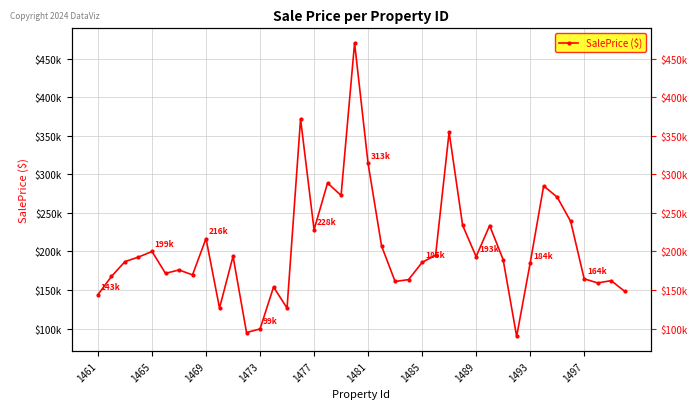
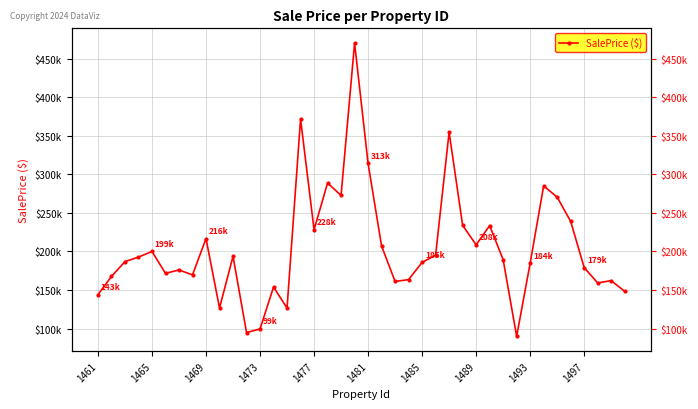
1489: 193k -> 208k
1497: 164k -> 179k
